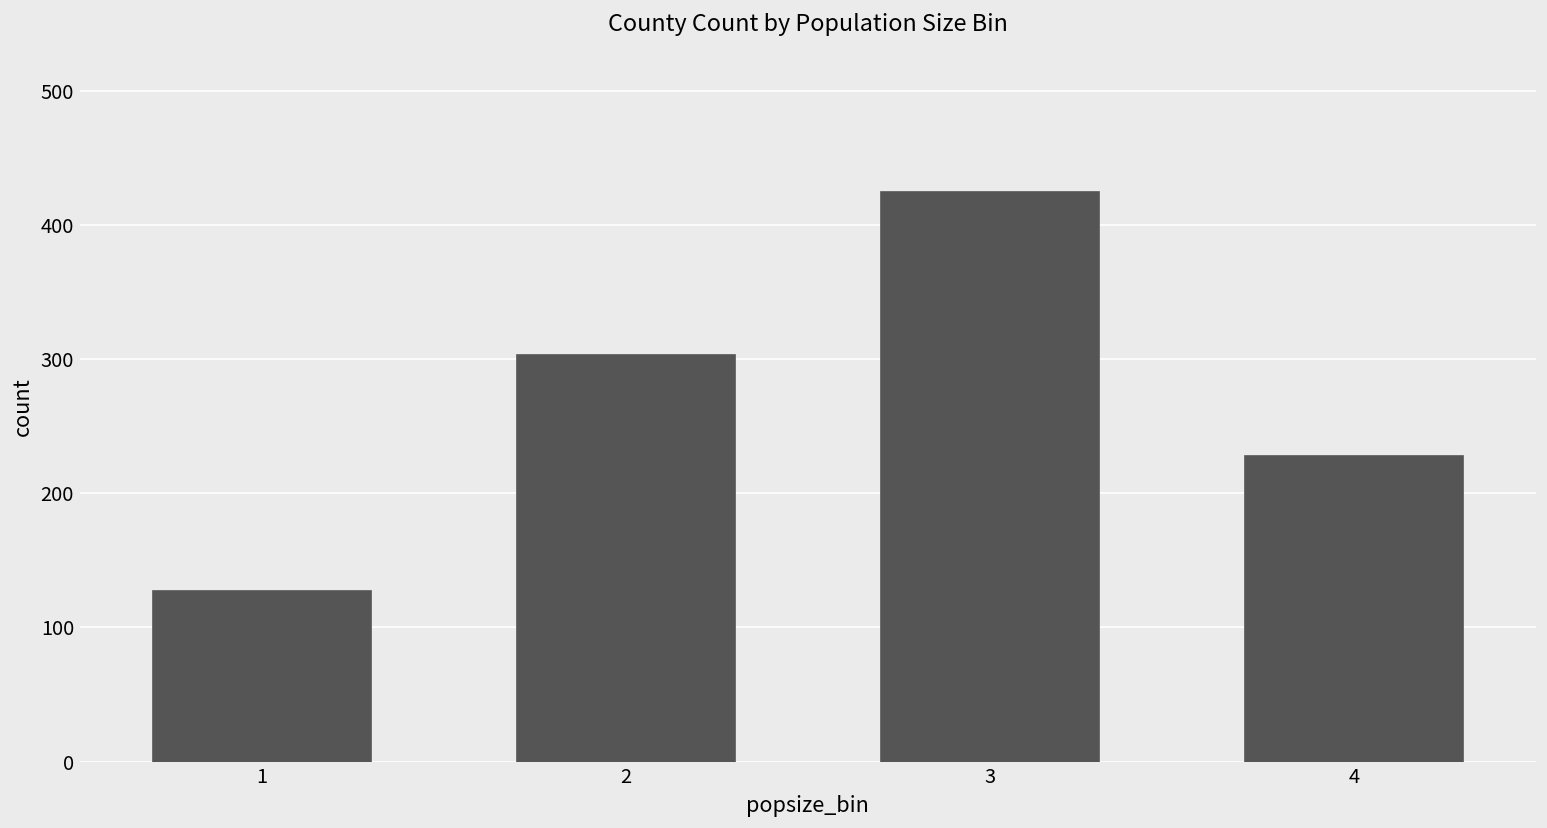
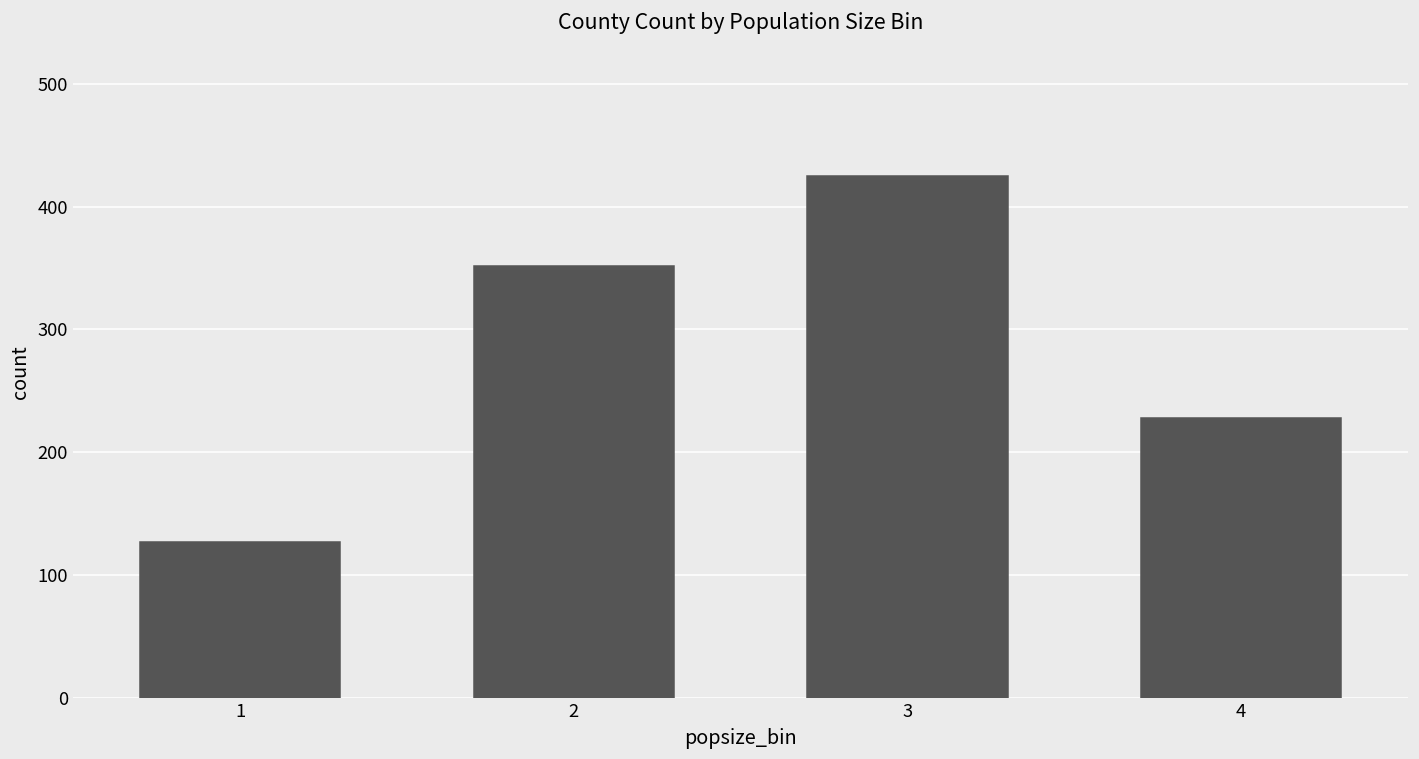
2: 303 -> 352
